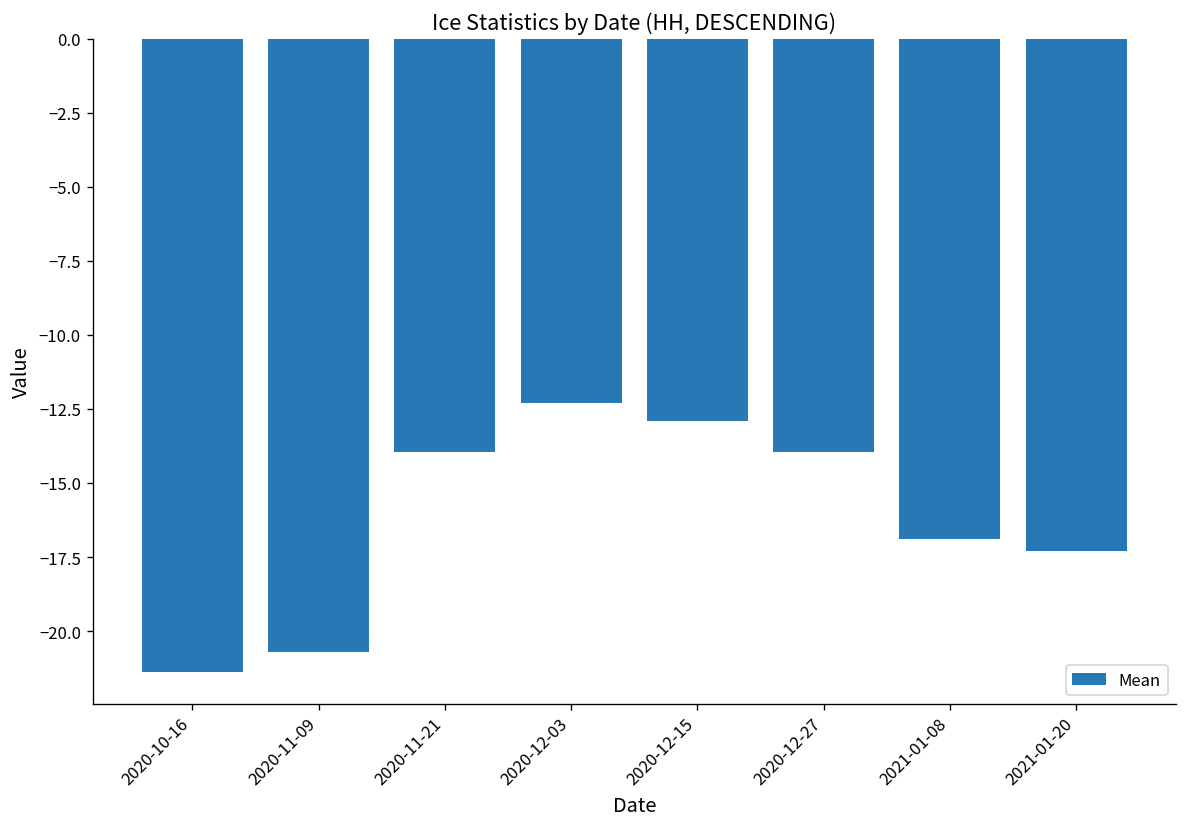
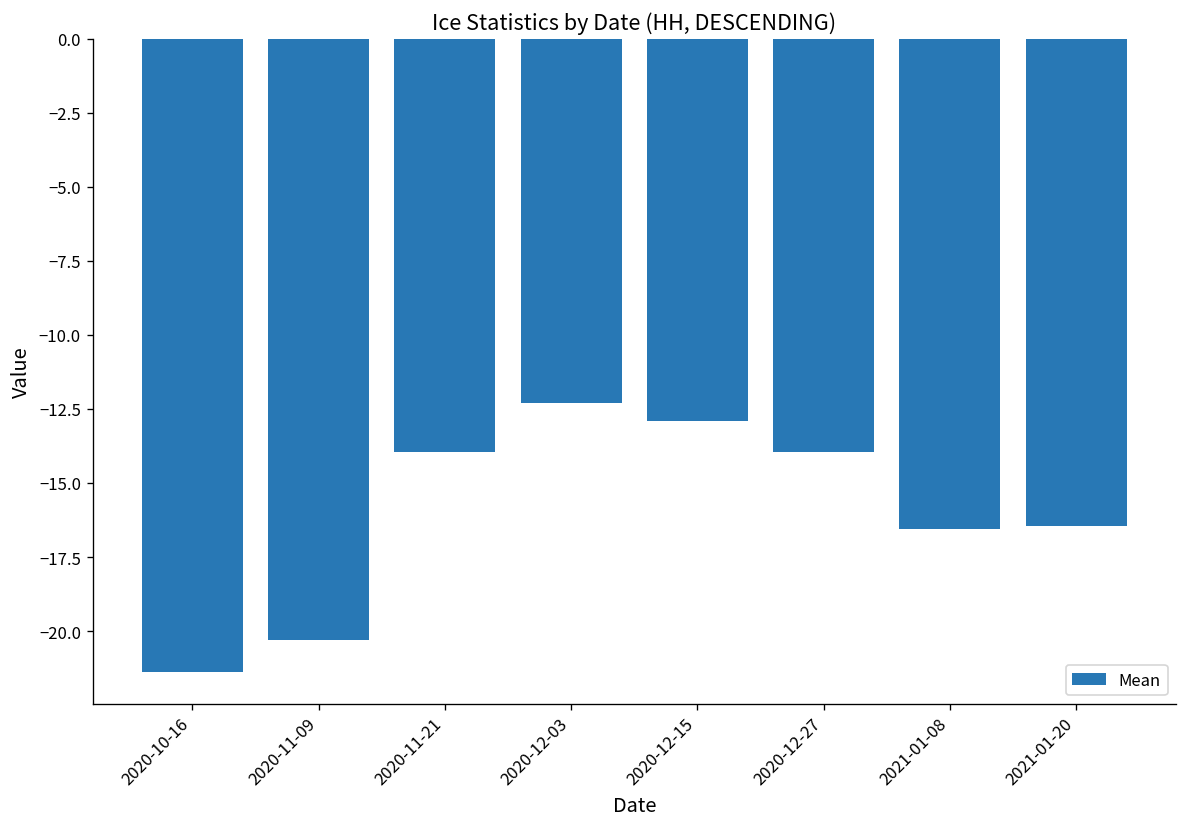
2020-11-09: -20.7 -> -20.3
2021-01-08: -16.9 -> -16.5
2021-01-20: -17.3 -> -16.5
